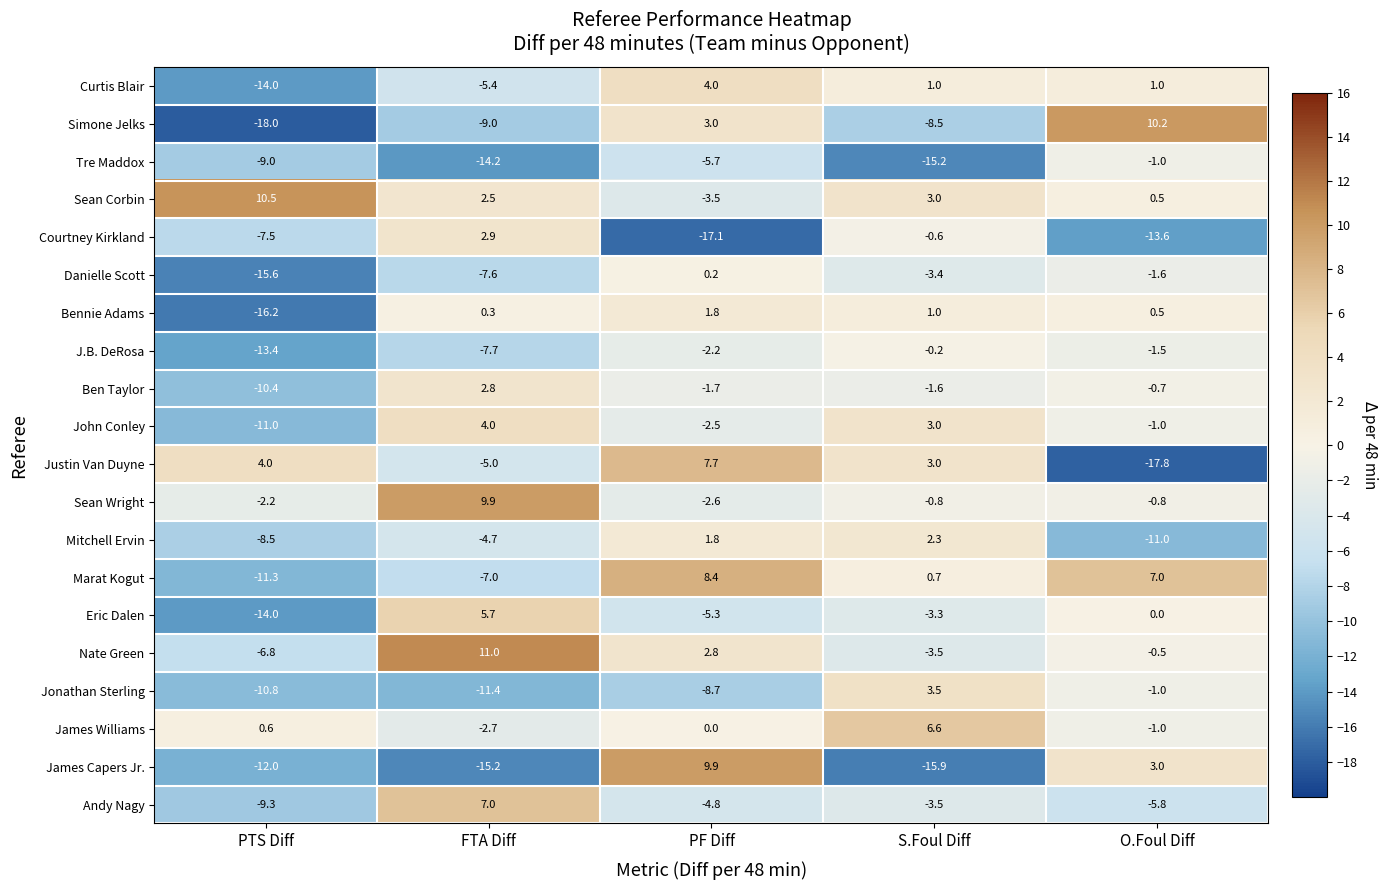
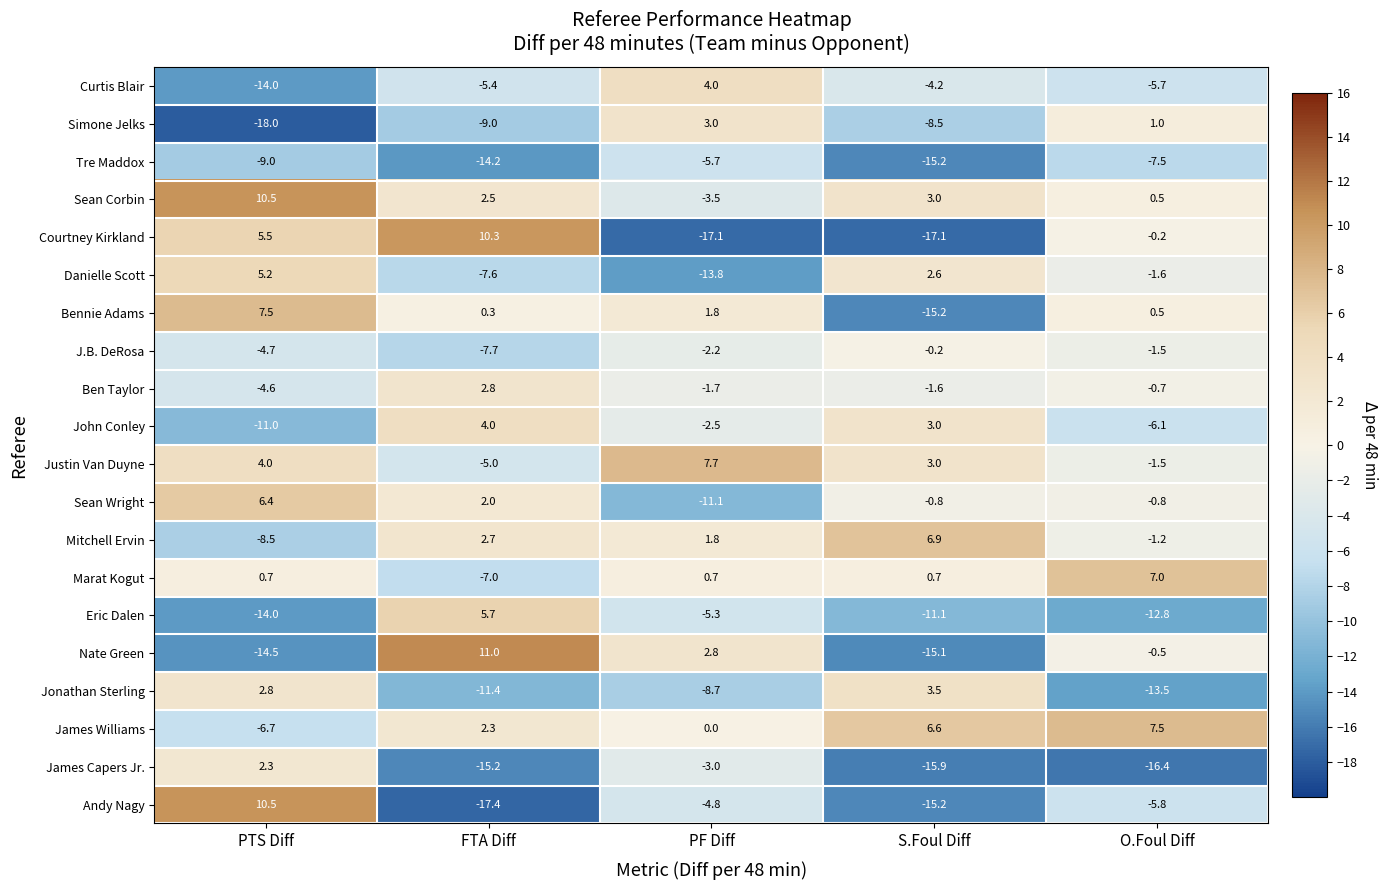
Curtis Blair, S.Foul Diff: 1.0 -> -4.2
Curtis Blair, O.Foul Diff: 1.0 -> -5.7
Simone Jelks, O.Foul Diff: 10.2 -> 1.0
Tre Maddox, O.Foul Diff: -1.0 -> -7.5
Courtney Kirkland, PTS Diff: -7.5 -> 5.5
Courtney Kirkland, FTA Diff: 2.9 -> 10.3
Courtney Kirkland, S.Foul Diff: -0.6 -> -17.1
Courtney Kirkland, O.Foul Diff: -13.6 -> -0.2
Danielle Scott, PTS Diff: -15.6 -> 5.2
Danielle Scott, PF Diff: 0.2 -> -13.8
Danielle Scott, S.Foul Diff: -3.4 -> 2.6
Bennie Adams, PTS Diff: -16.2 -> 7.5
Bennie Adams, S.Foul Diff: 1.0 -> -15.2
J.B. DeRosa, PTS Diff: -13.4 -> -4.7
Ben Taylor, PTS Diff: -10.4 -> -4.6
John Conley, O.Foul Diff: -1.0 -> -6.1
Justin Van Duyne, O.Foul Diff: -17.8 -> -1.5
Sean Wright, PTS Diff: -2.2 -> 6.4
Sean Wright, FTA Diff: 9.9 -> 2.0
Sean Wright, PF Diff: -2.6 -> -11.1
Mitchell Ervin, FTA Diff: -4.7 -> 2.7
Mitchell Ervin, S.Foul Diff: 2.3 -> 6.9
Mitchell Ervin, O.Foul Diff: -11.0 -> -1.2
Marat Kogut, PTS Diff: -11.3 -> 0.7
Marat Kogut, PF Diff: 8.4 -> 0.7
Eric Dalen, S.Foul Diff: -3.3 -> -11.1
Eric Dalen, O.Foul Diff: 0.0 -> -12.8
Nate Green, PTS Diff: -6.8 -> -14.5
Nate Green, S.Foul Diff: -3.5 -> -15.1
Jonathan Sterling, PTS Diff: -10.8 -> 2.8
Jonathan Sterling, O.Foul Diff: -1.0 -> -13.5
James Williams, PTS Diff: 0.6 -> -6.7
James Williams, FTA Diff: -2.7 -> 2.3
James Williams, O.Foul Diff: -1.0 -> 7.5
James Capers Jr., PTS Diff: -12.0 -> 2.3
James Capers Jr., PF Diff: 9.9 -> -3.0
James Capers Jr., O.Foul Diff: 3.0 -> -16.4
Andy Nagy, PTS Diff: -9.3 -> 10.5
Andy Nagy, FTA Diff: 7.0 -> -17.4
Andy Nagy, S.Foul Diff: -3.5 -> -15.2
